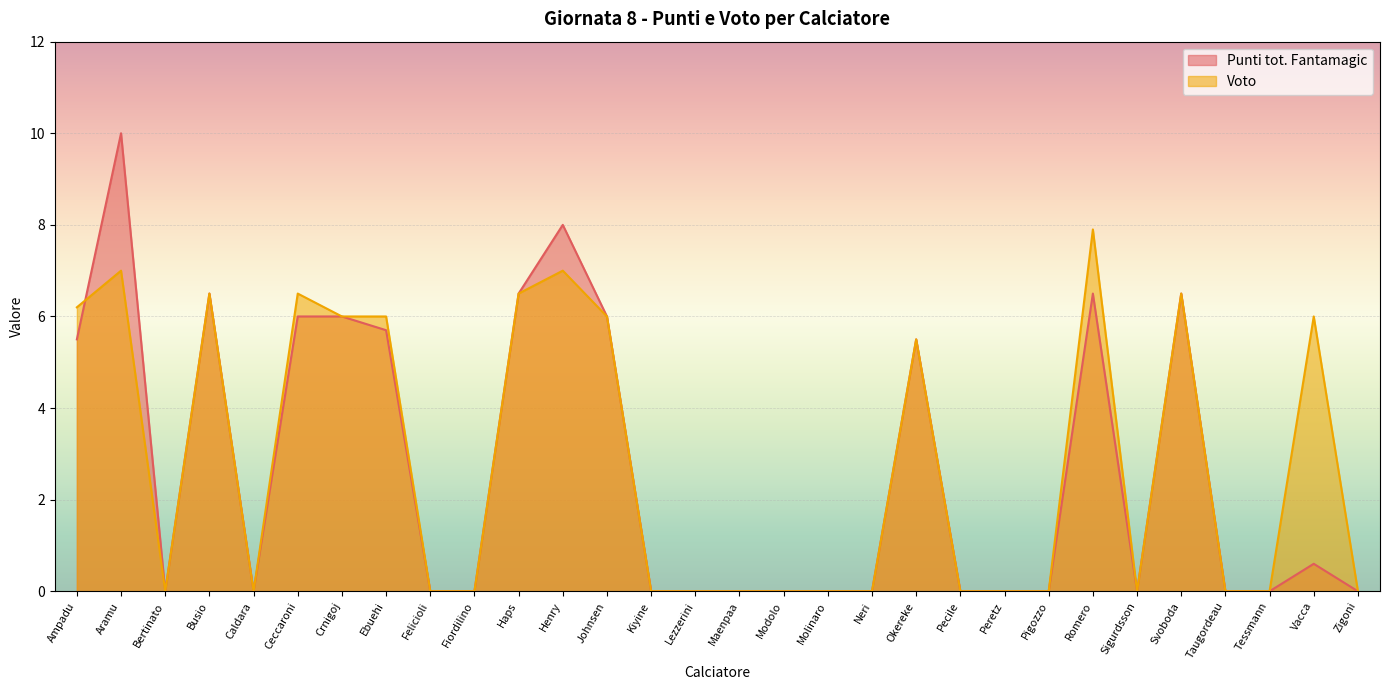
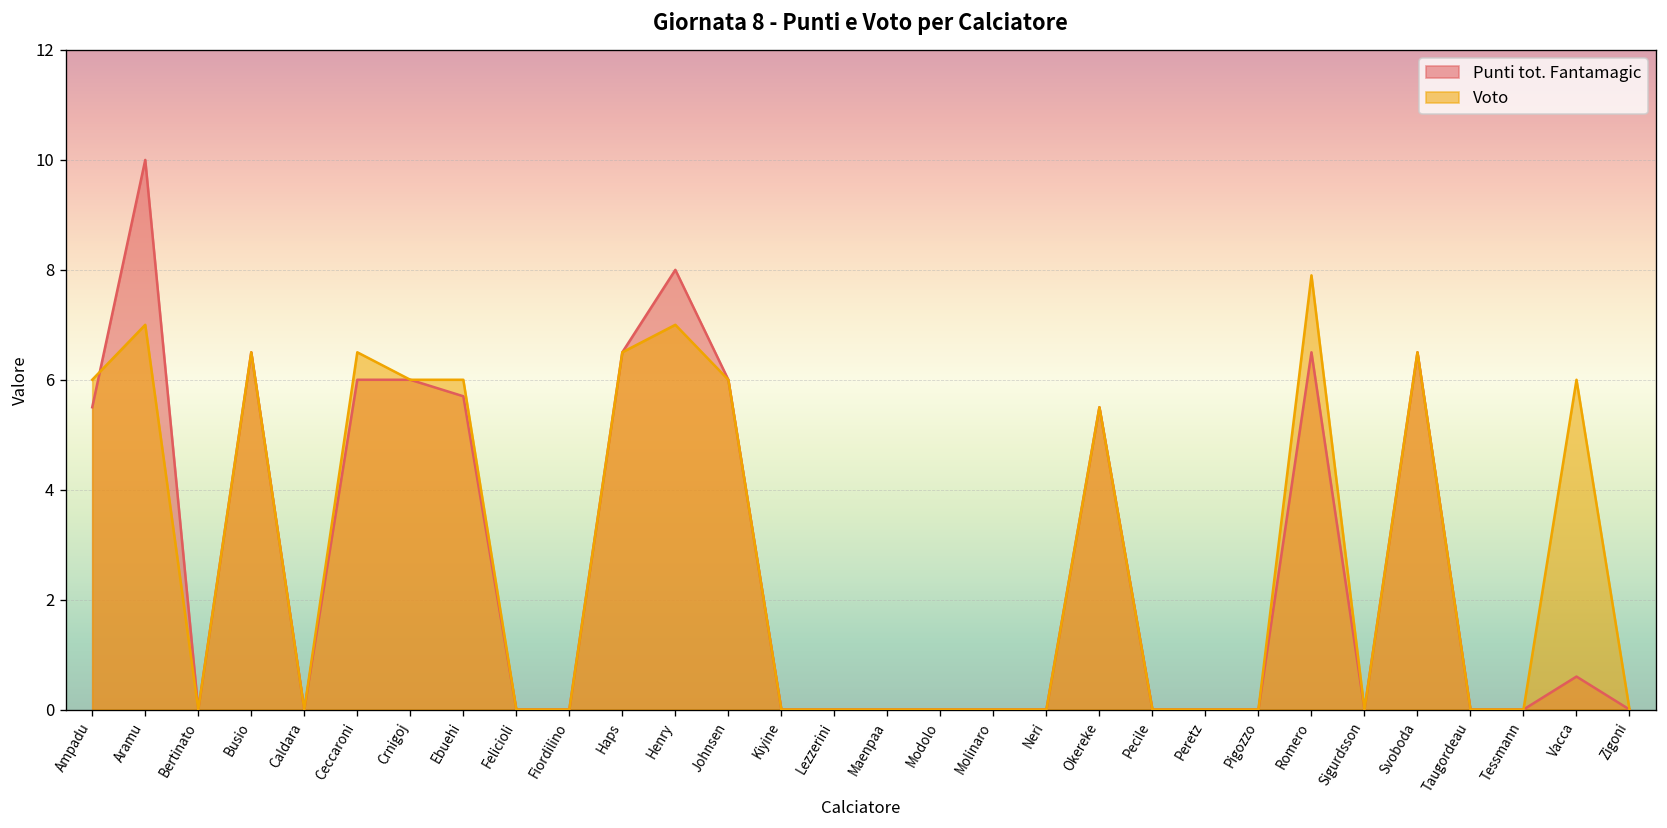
Voto, Ampadu: 6.2 -> 6.0
